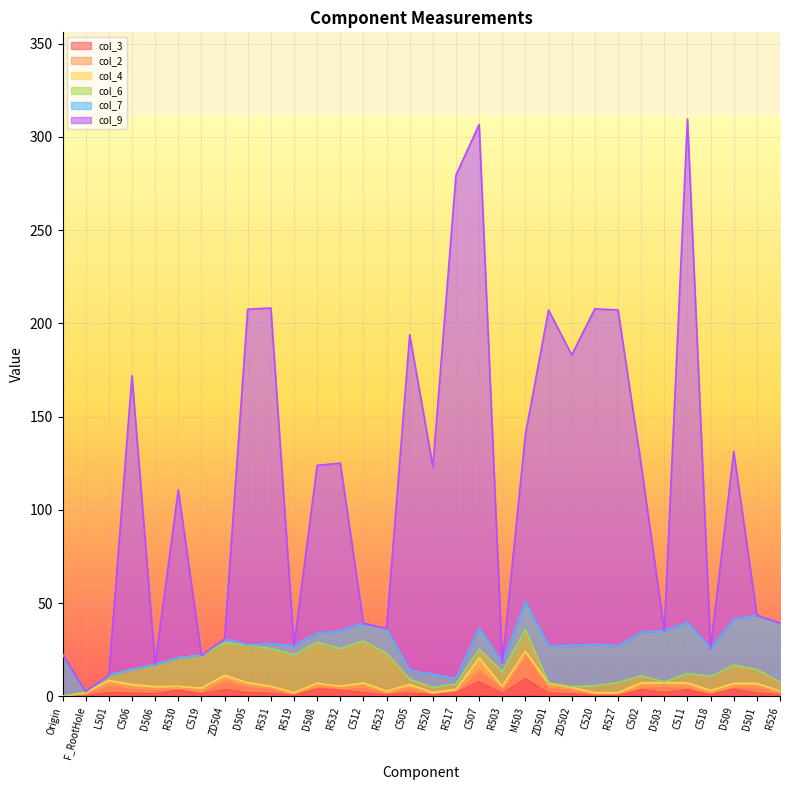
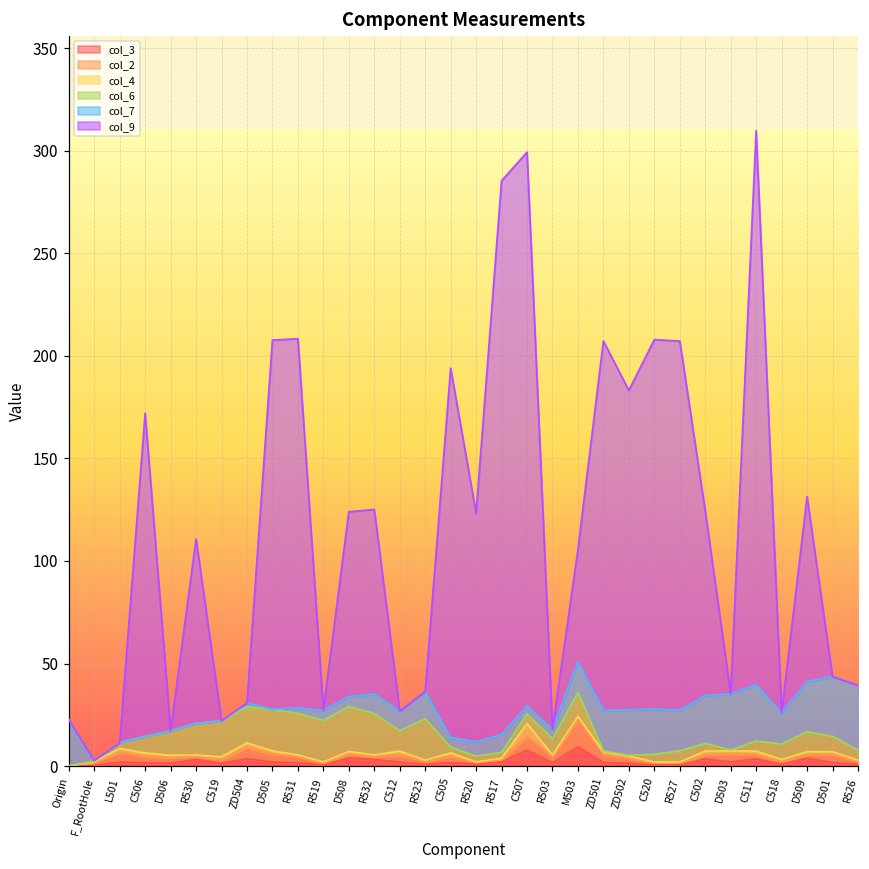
col_6, C512: 23 -> 10
col_7, R517: 3 -> 9
col_7, C507: 11 -> 4
col_9, M503: 90 -> 55
